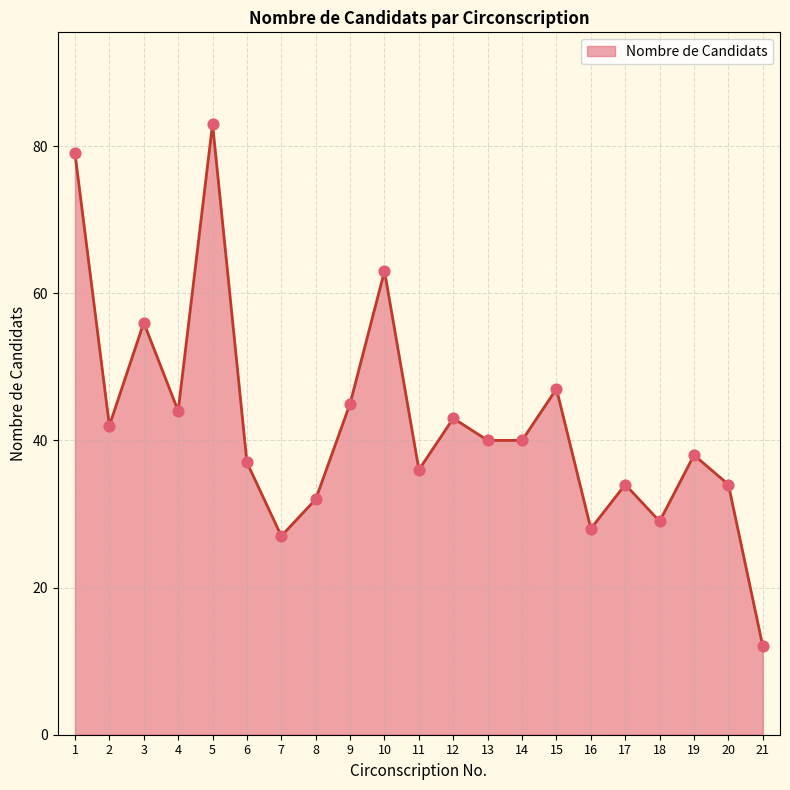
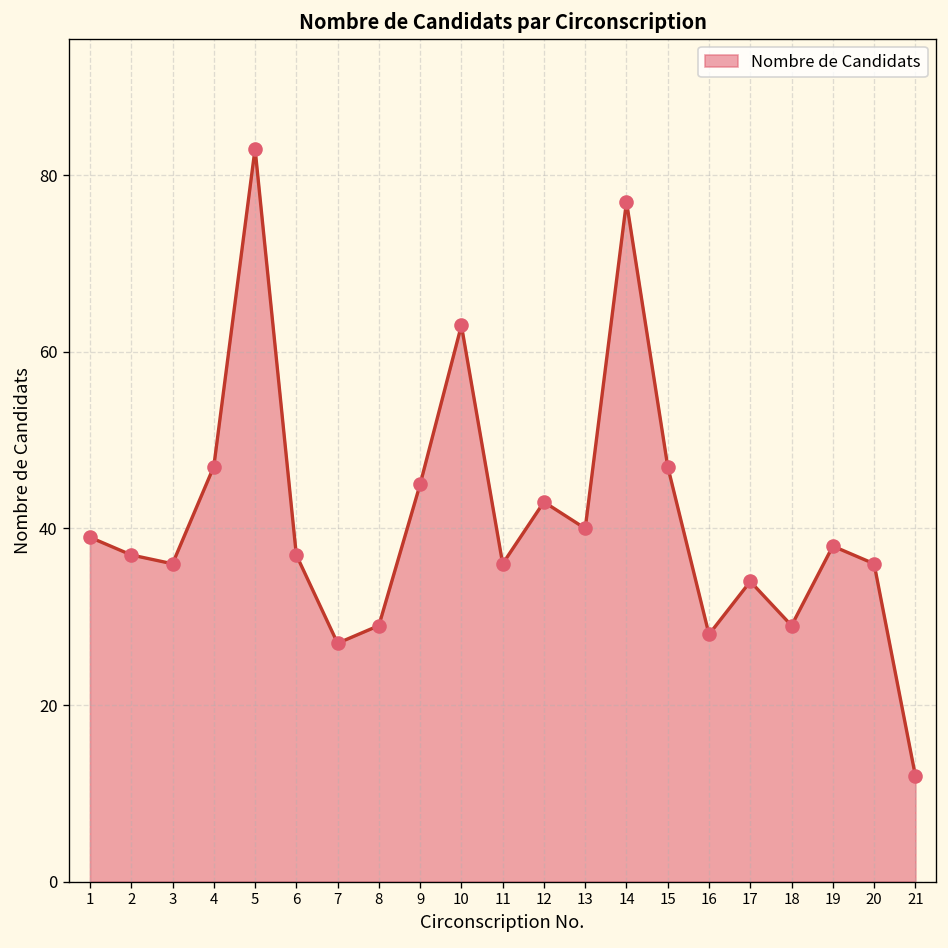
1: 79 -> 39
2: 42 -> 37
3: 56 -> 36
4: 44 -> 47
8: 32 -> 29
14: 40 -> 77
20: 34 -> 36
